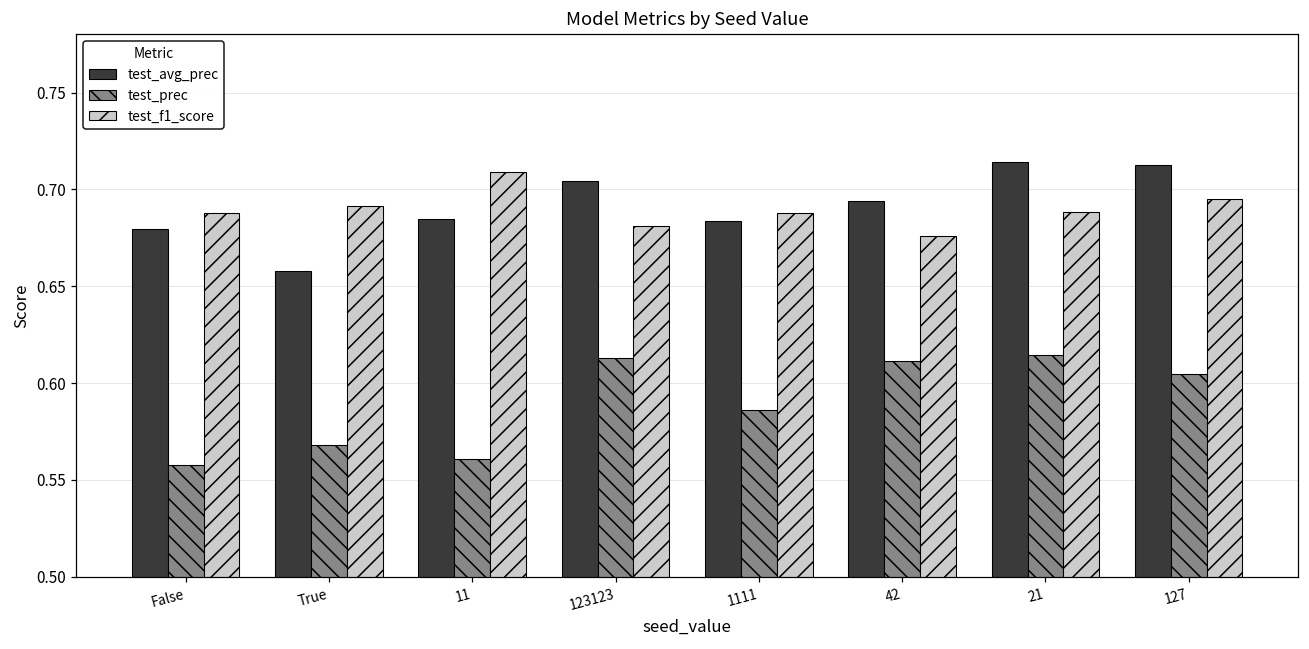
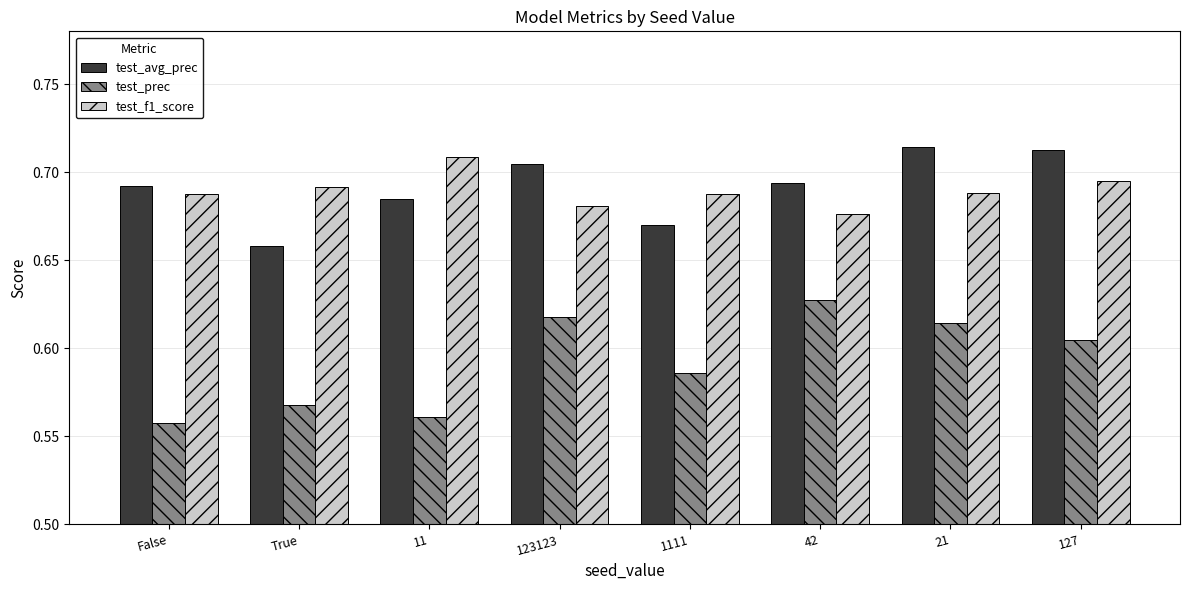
test_avg_prec, False: 0.680 -> 0.692
test_prec, 123123: 0.613 -> 0.618
test_avg_prec, 1111: 0.684 -> 0.670
test_prec, 42: 0.611 -> 0.627
